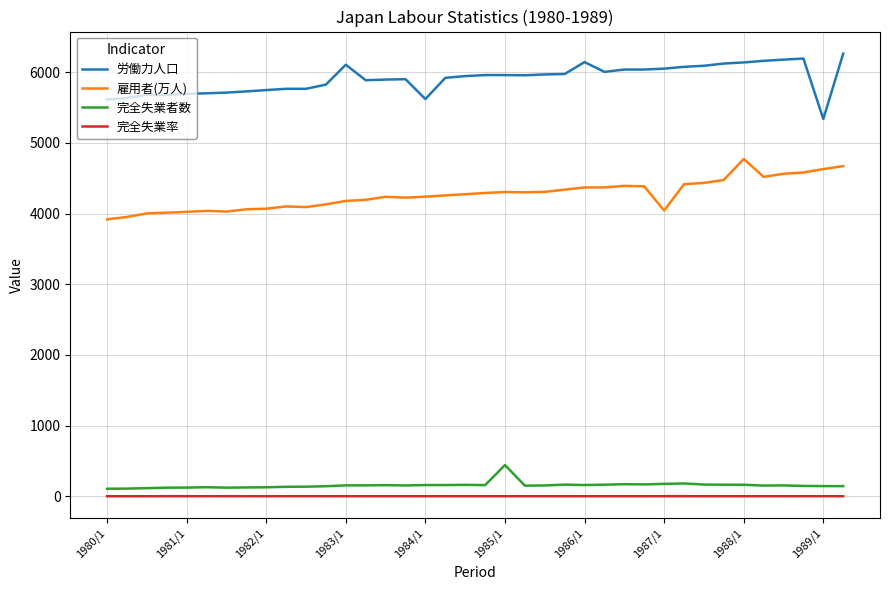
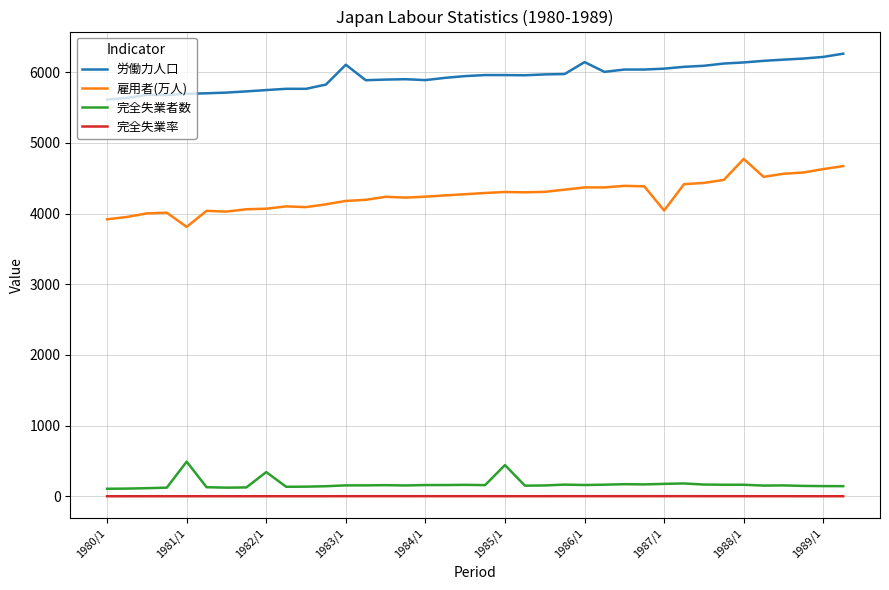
雇用者(万人), 1981/1: 4000 -> 3800
完全失業者数, 1981/1: 100 -> 500
完全失業者数, 1982/1: 100 -> 300
労働力人口, 1984/1: 5600 -> 5900
労働力人口, 1989/1: 5300 -> 6200
